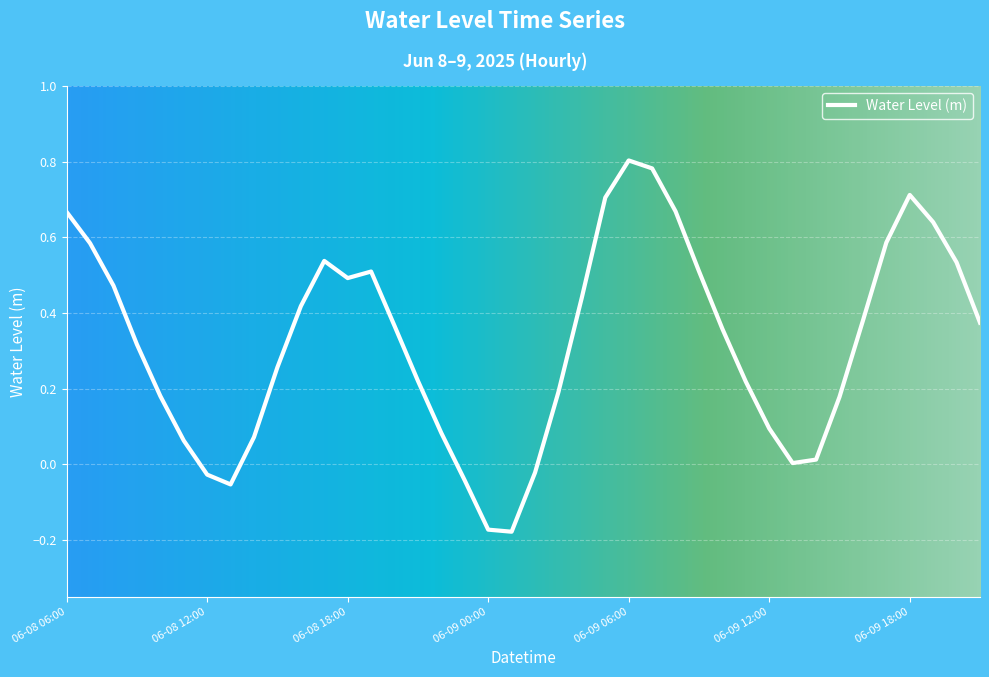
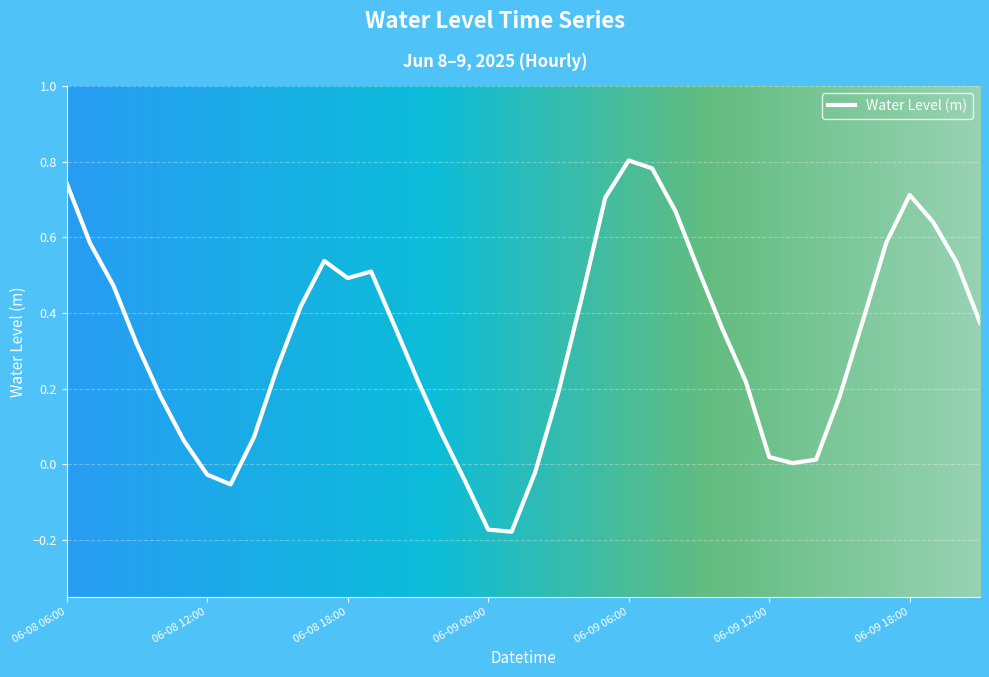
06-08 06:00: 0.67 -> 0.74
06-09 12:00: 0.09 -> 0.02
